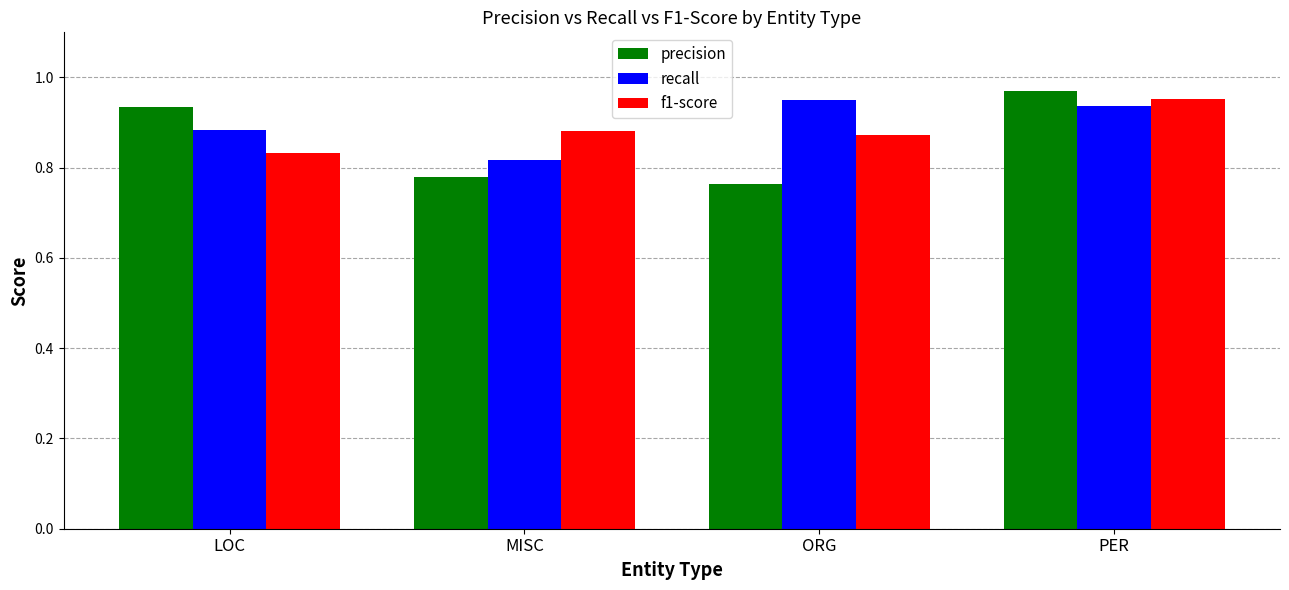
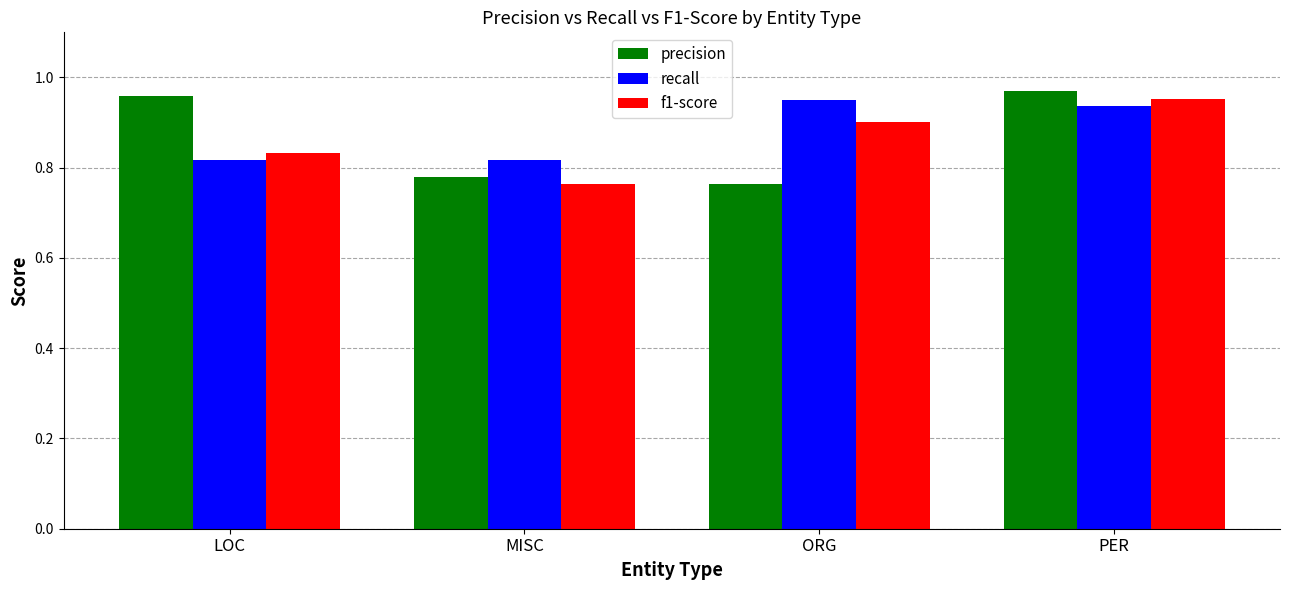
precision, LOC: 0.94 -> 0.96
recall, LOC: 0.88 -> 0.82
f1-score, MISC: 0.88 -> 0.76
f1-score, ORG: 0.87 -> 0.90
